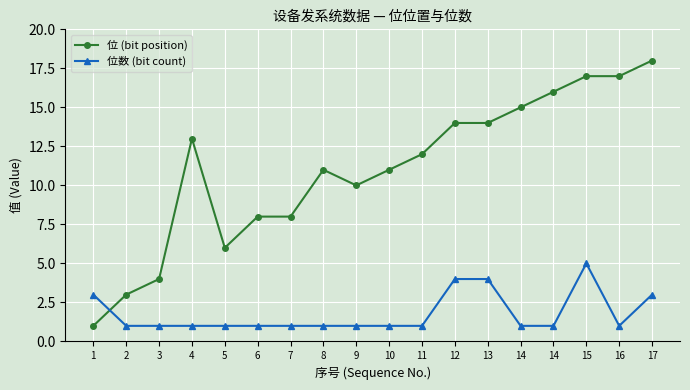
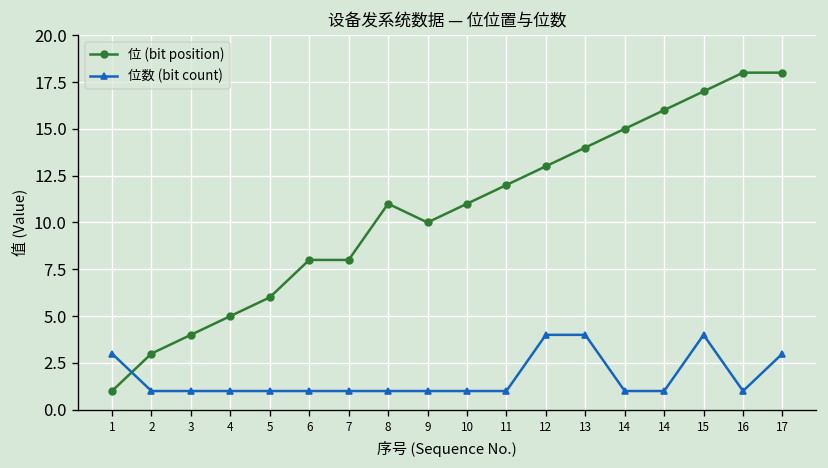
位 (bit position), 4: 13 -> 5
位 (bit position), 12: 14 -> 13
位数 (bit count), 15: 5 -> 4
位 (bit position), 16: 17 -> 18
